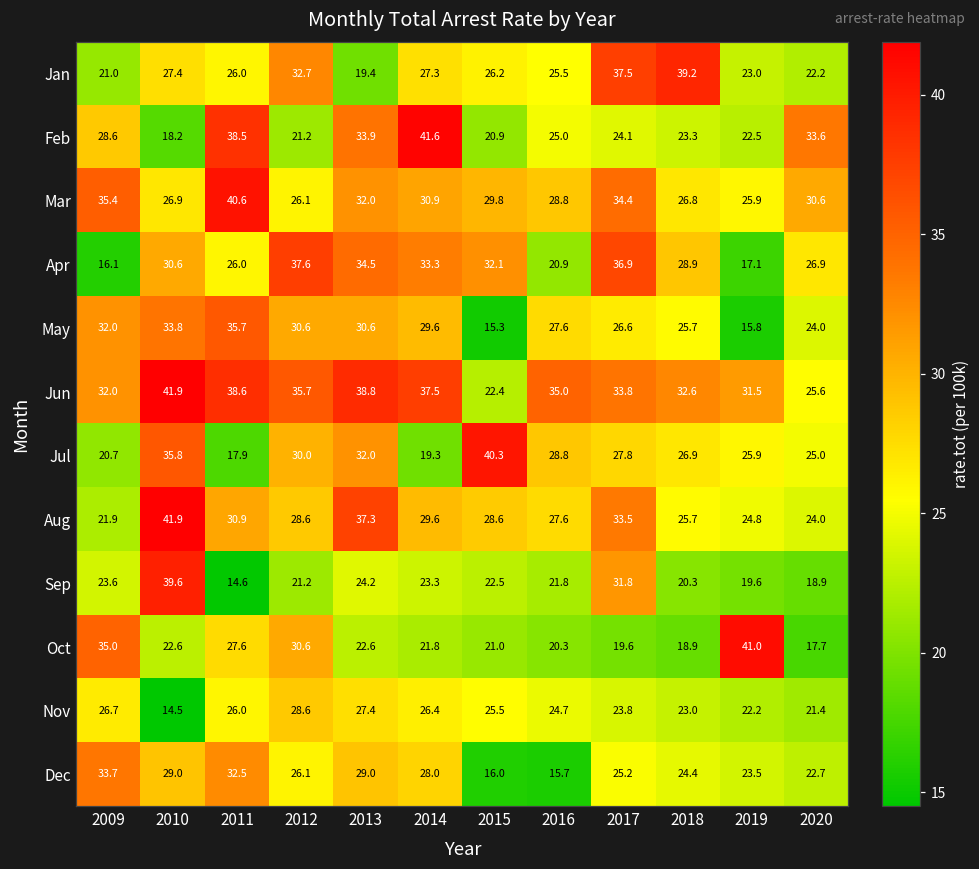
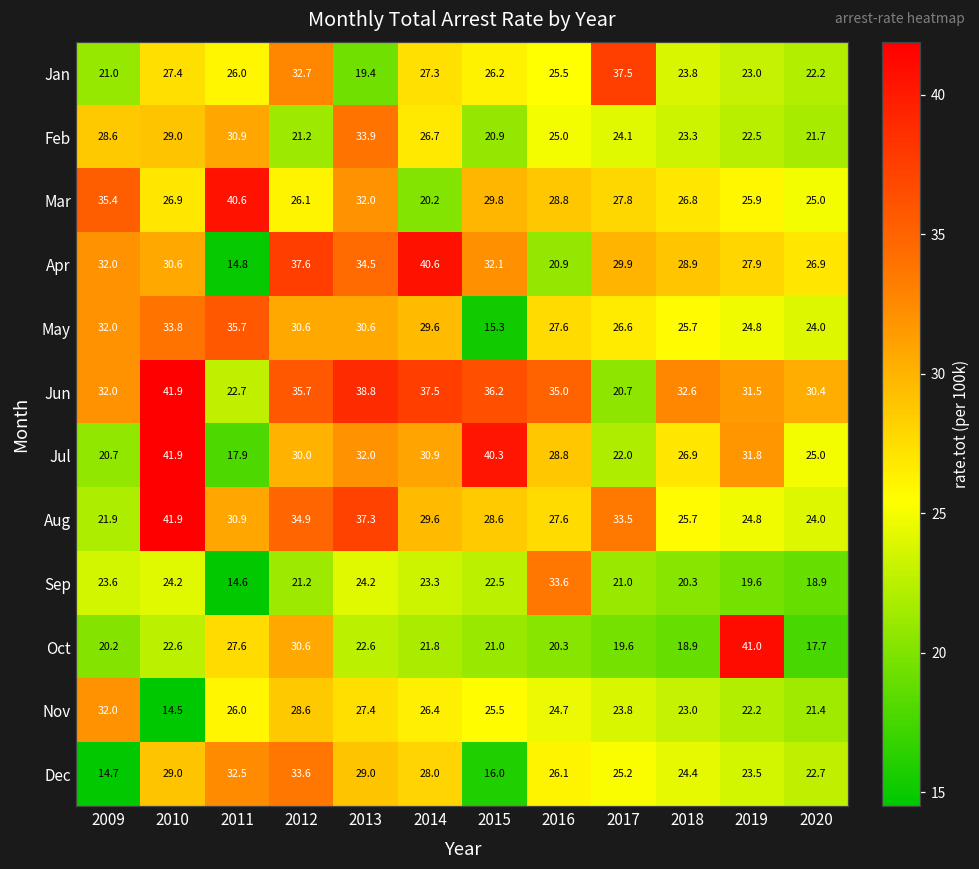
Jan, 2018: 39.2 -> 23.8
Feb, 2010: 18.2 -> 29.0
Feb, 2011: 38.5 -> 30.9
Feb, 2014: 41.6 -> 26.7
Feb, 2020: 33.6 -> 21.7
Mar, 2014: 30.9 -> 20.2
Mar, 2017: 34.4 -> 27.8
Mar, 2020: 30.6 -> 25.0
Apr, 2009: 16.1 -> 32.0
Apr, 2011: 26.0 -> 14.8
Apr, 2014: 33.3 -> 40.6
Apr, 2017: 36.9 -> 29.9
Apr, 2019: 17.1 -> 27.9
May, 2019: 15.8 -> 24.8
Jun, 2011: 38.6 -> 22.7
Jun, 2015: 22.4 -> 36.2
Jun, 2017: 33.8 -> 20.7
Jun, 2020: 25.6 -> 30.4
Jul, 2010: 35.8 -> 41.9
Jul, 2014: 19.3 -> 30.9
Jul, 2017: 27.8 -> 22.0
Jul, 2019: 25.9 -> 31.8
Aug, 2012: 28.6 -> 34.9
Sep, 2010: 39.6 -> 24.2
Sep, 2016: 21.8 -> 33.6
Sep, 2017: 31.8 -> 21.0
Oct, 2009: 35.0 -> 20.2
Nov, 2009: 26.7 -> 32.0
Dec, 2009: 33.7 -> 14.7
Dec, 2012: 26.1 -> 33.6
Dec, 2016: 15.7 -> 26.1
